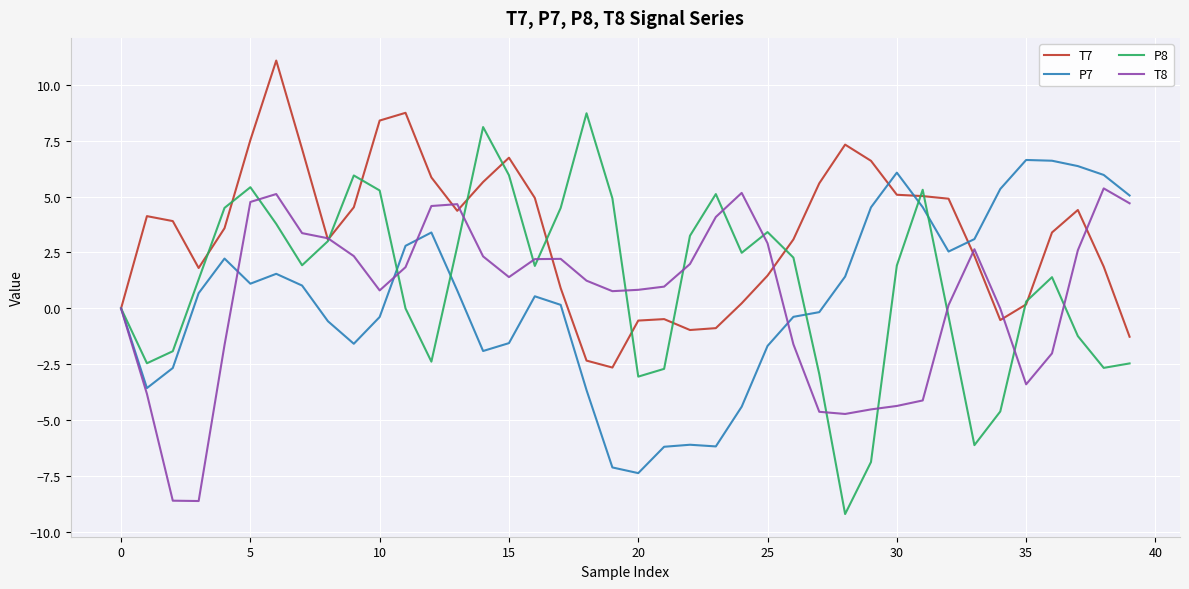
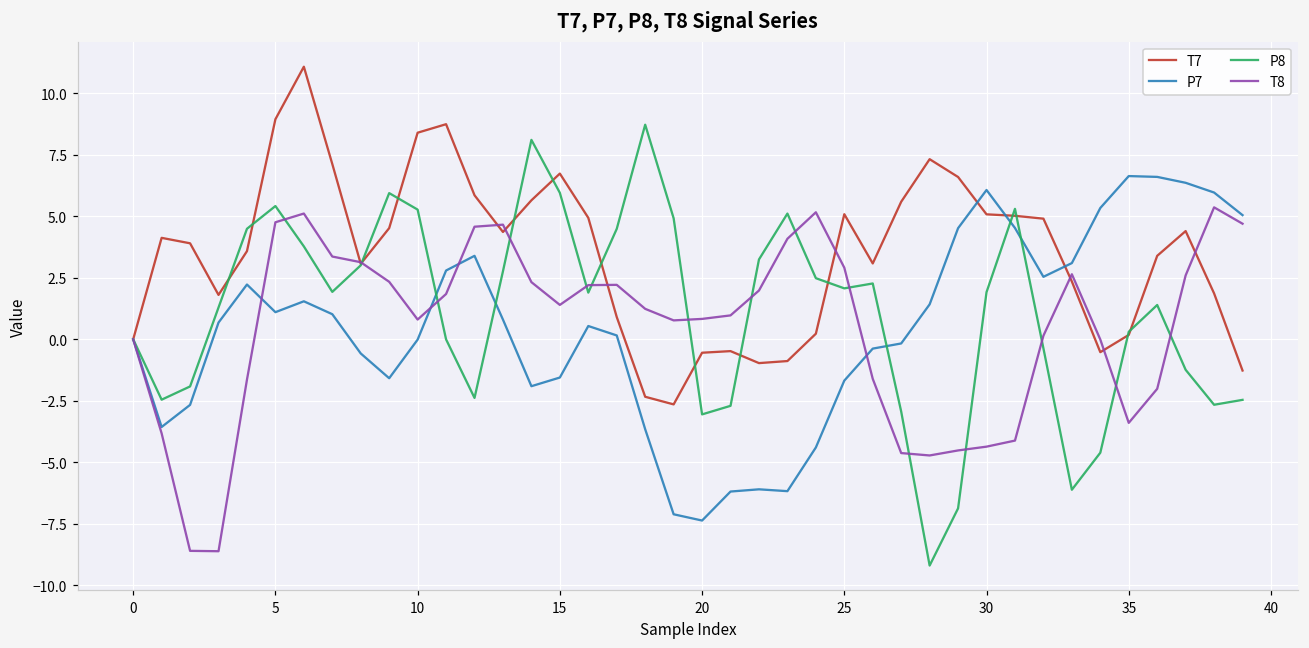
T7, 5: 7.5 -> 8.9
P7, 10: -0.4 -> 0.0
T7, 25: 1.5 -> 5.1
P8, 25: 3.4 -> 2.1
